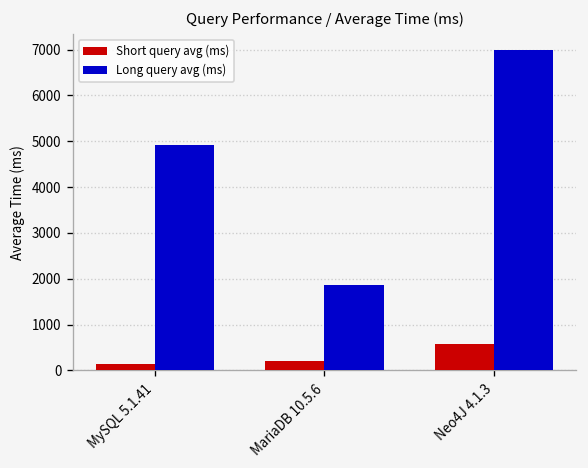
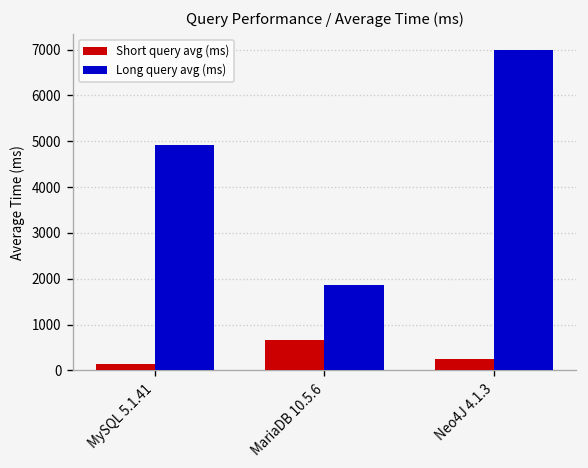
Short query avg (ms), MariaDB 10.5.6: 200 -> 700
Short query avg (ms), Neo4J 4.1.3: 600 -> 200
